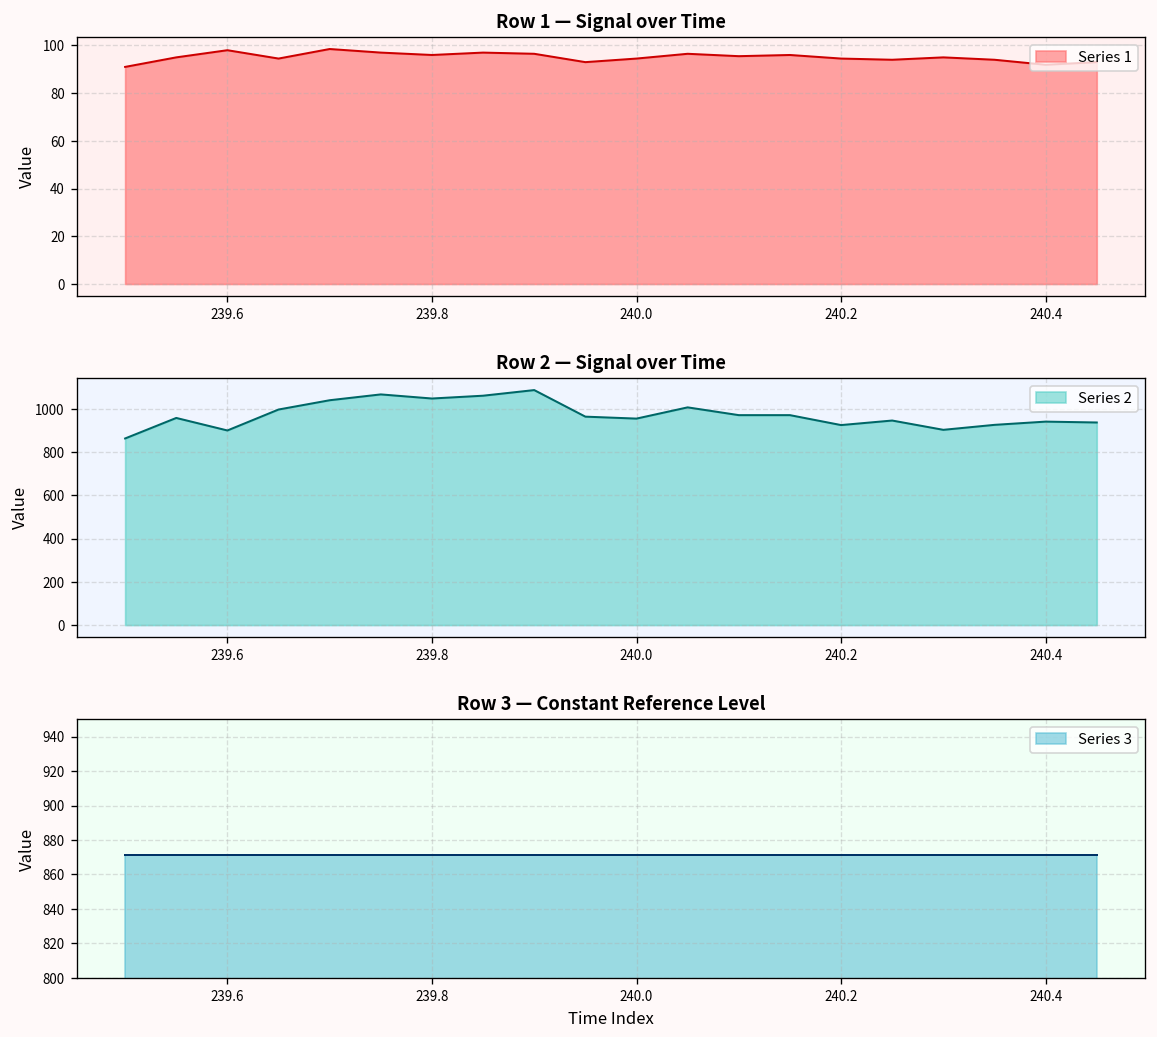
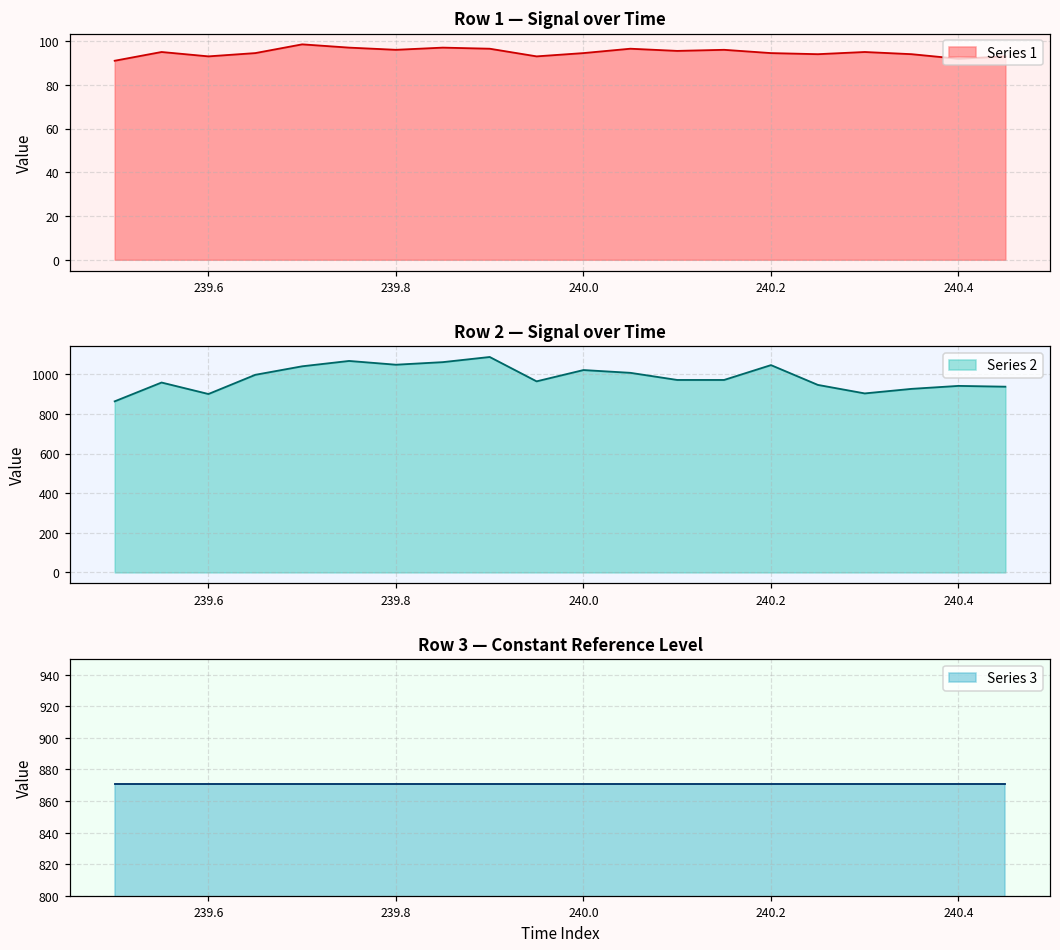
Row 1 — Signal over Time, 239.6: 98 -> 93
Row 2 — Signal over Time, 240.0: 960 -> 1020
Row 2 — Signal over Time, 240.2: 930 -> 1050
